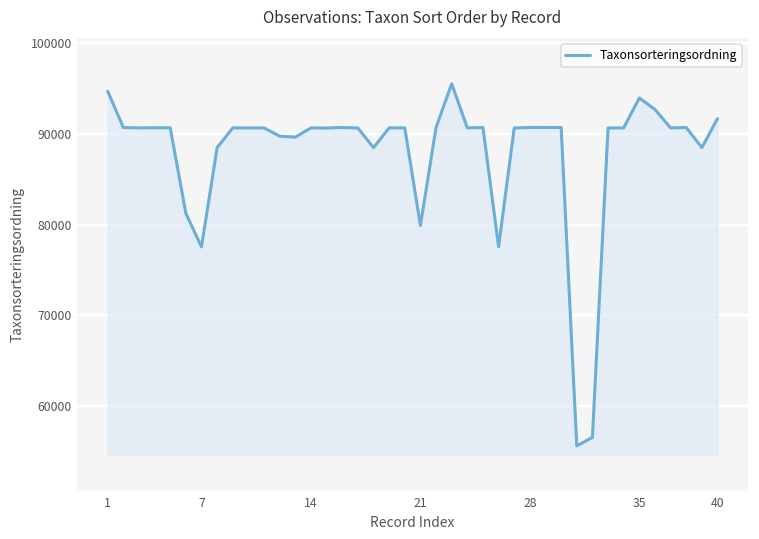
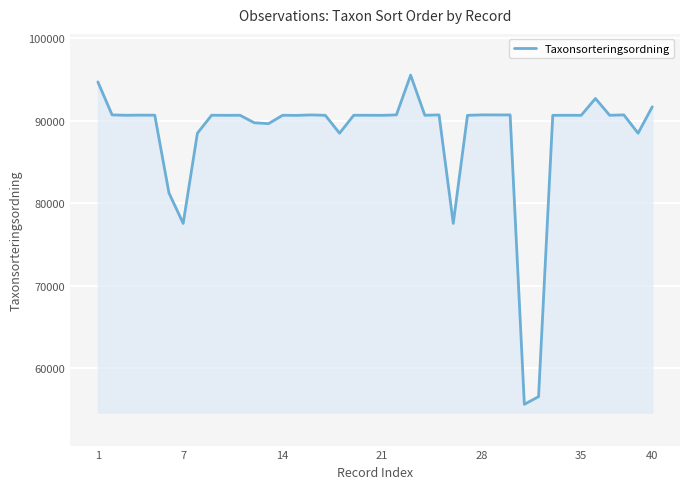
21: 80000 -> 91000
35: 94000 -> 91000
